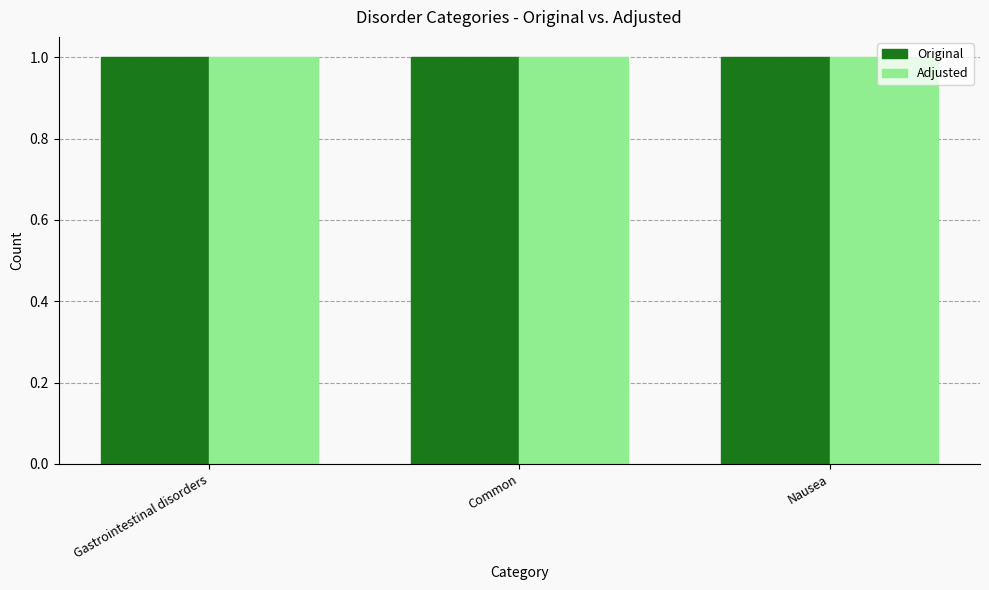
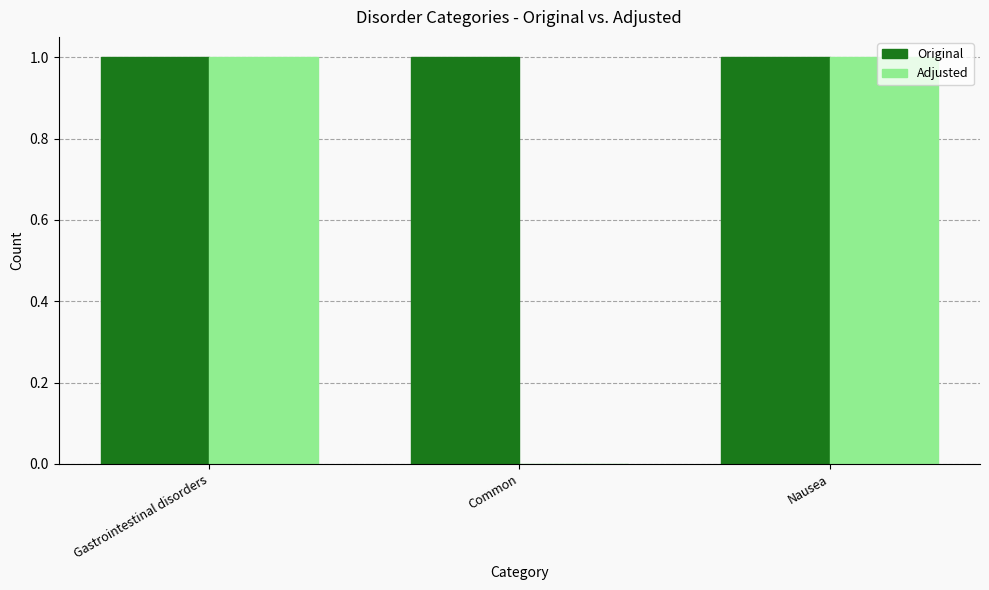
Adjusted, Common: 1 -> 0
